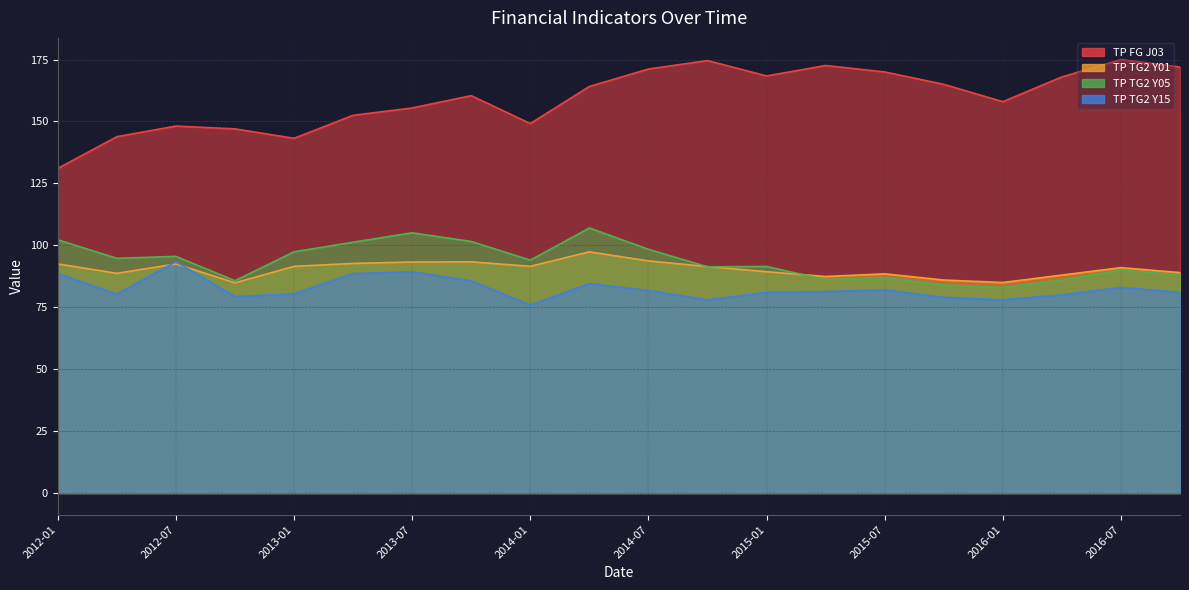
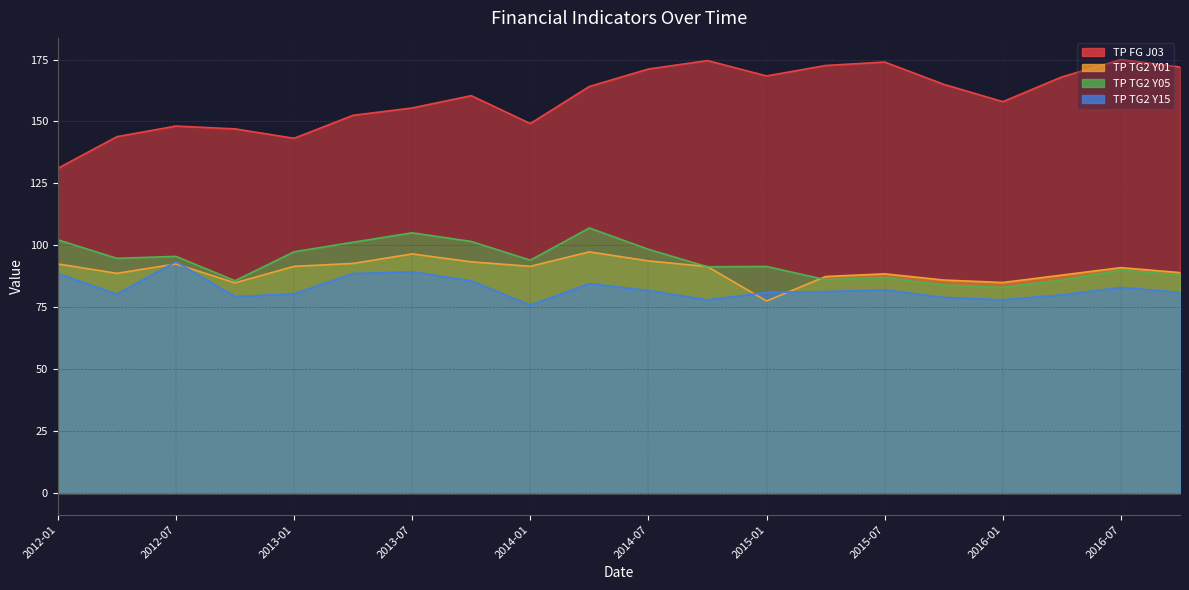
TP TG2 Y01, 2013-07: 93 -> 97
TP TG2 Y01, 2015-01: 89 -> 78
TP FG J03, 2015-07: 170 -> 174
